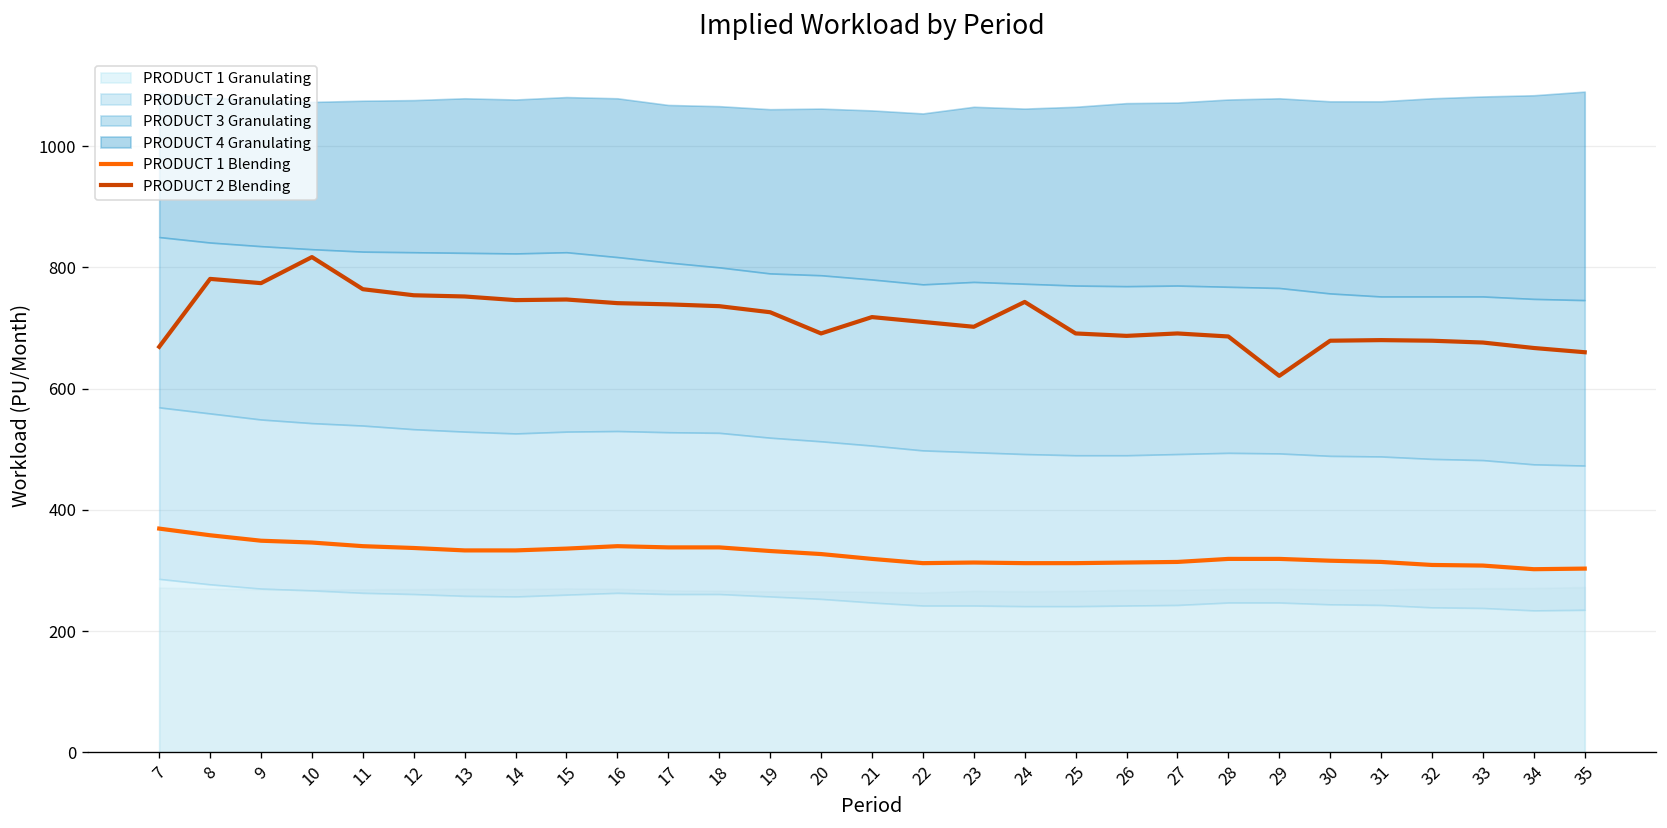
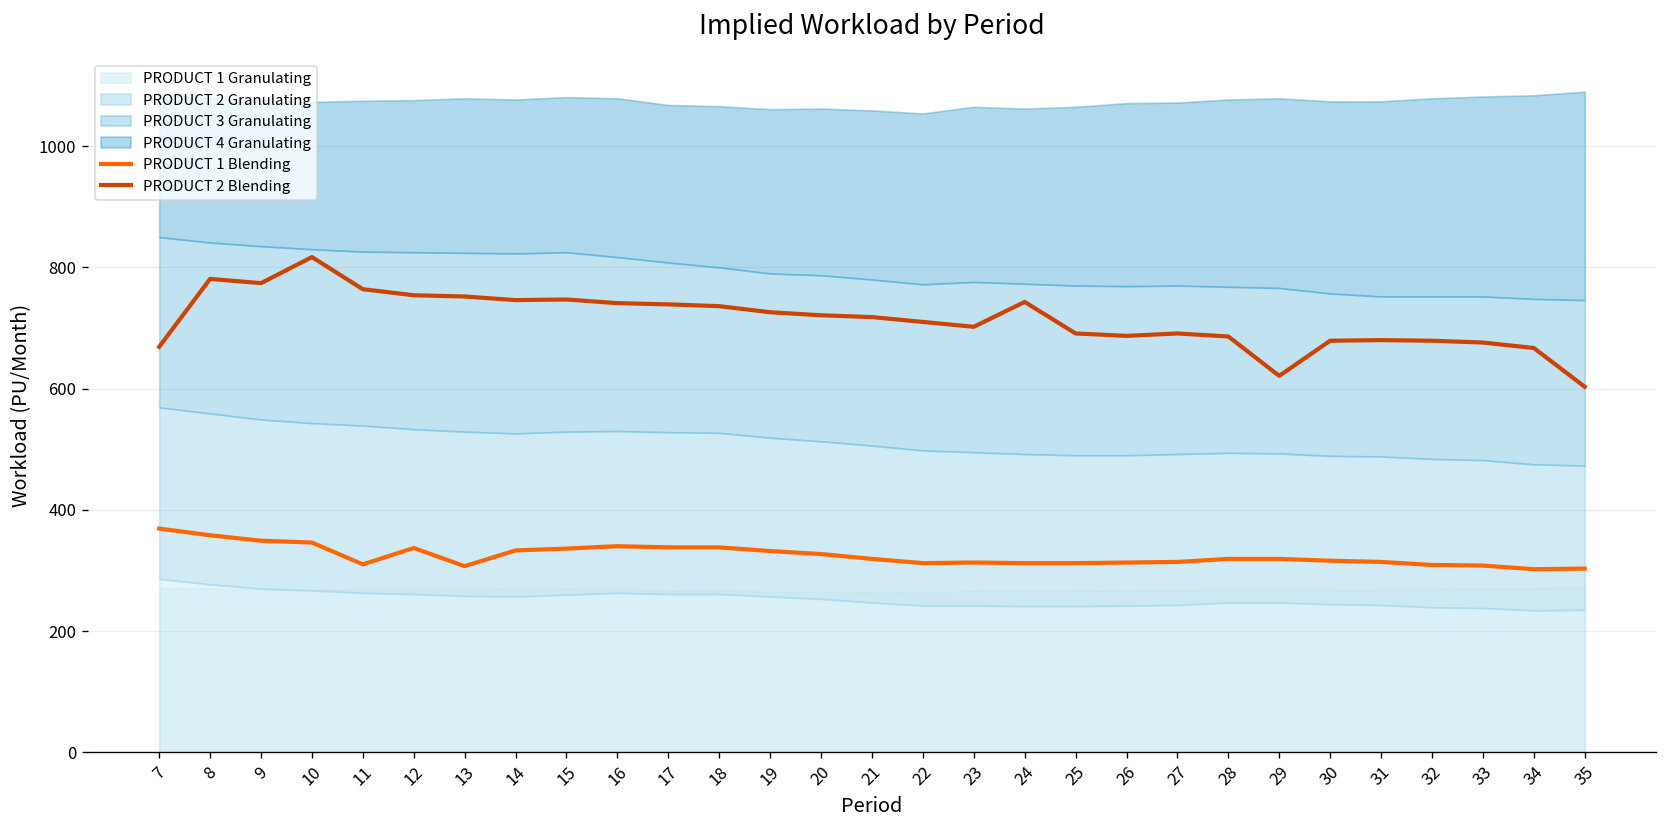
PRODUCT 1 Blending, 11: 340 -> 310
PRODUCT 1 Blending, 13: 330 -> 310
PRODUCT 2 Blending, 20: 690 -> 720
PRODUCT 2 Blending, 35: 660 -> 600
